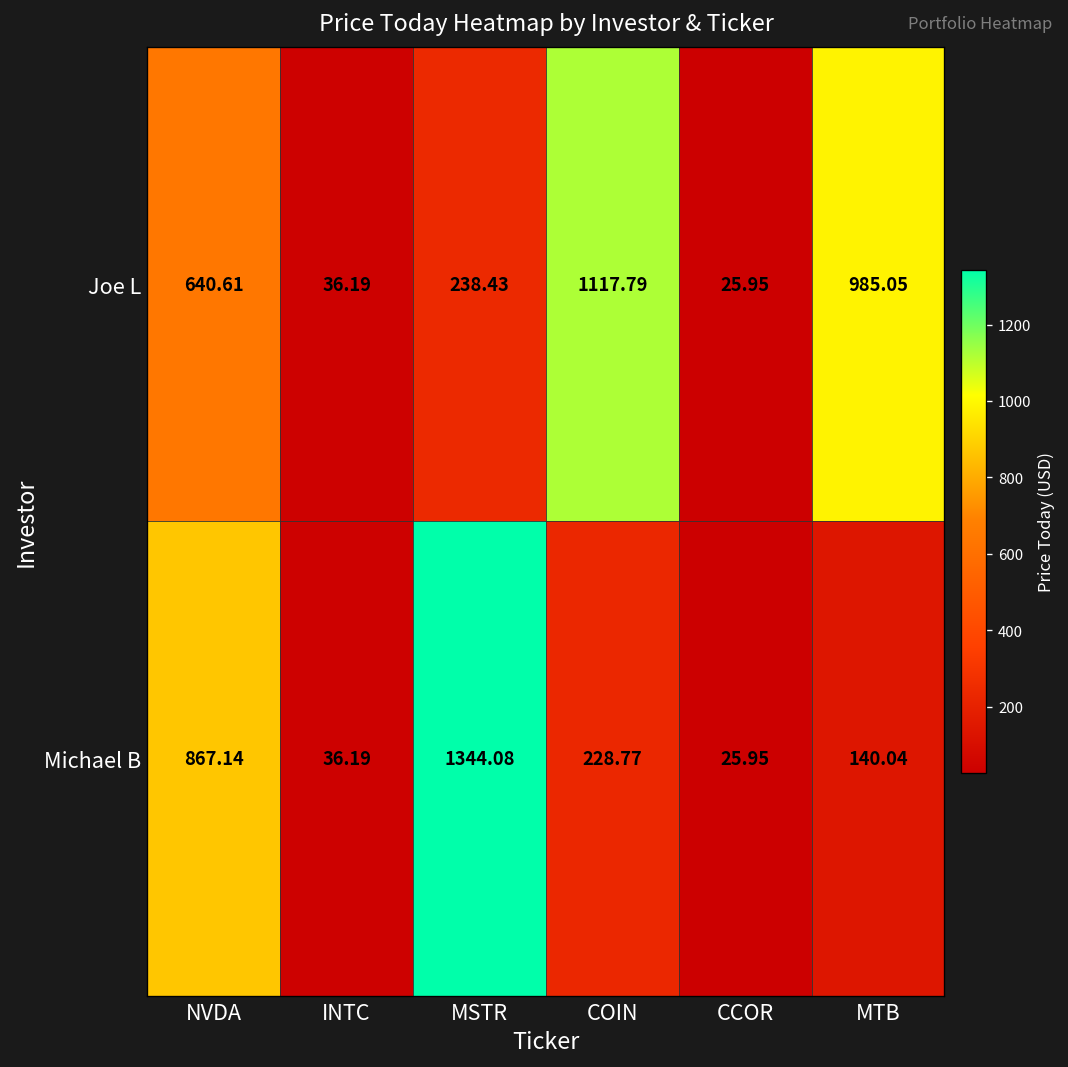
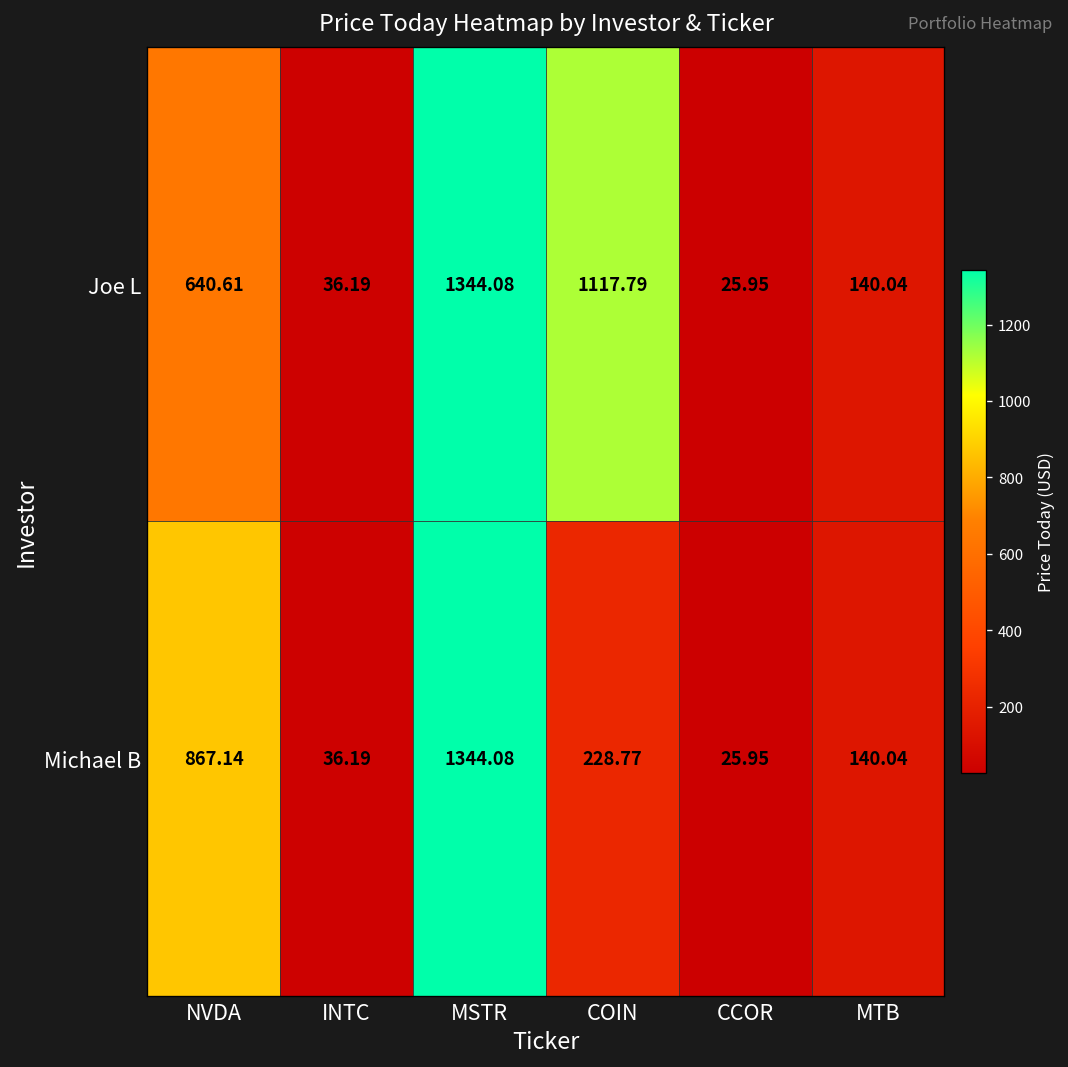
Joe L, MSTR: 238.43 -> 1344.08
Joe L, MTB: 985.05 -> 140.04
